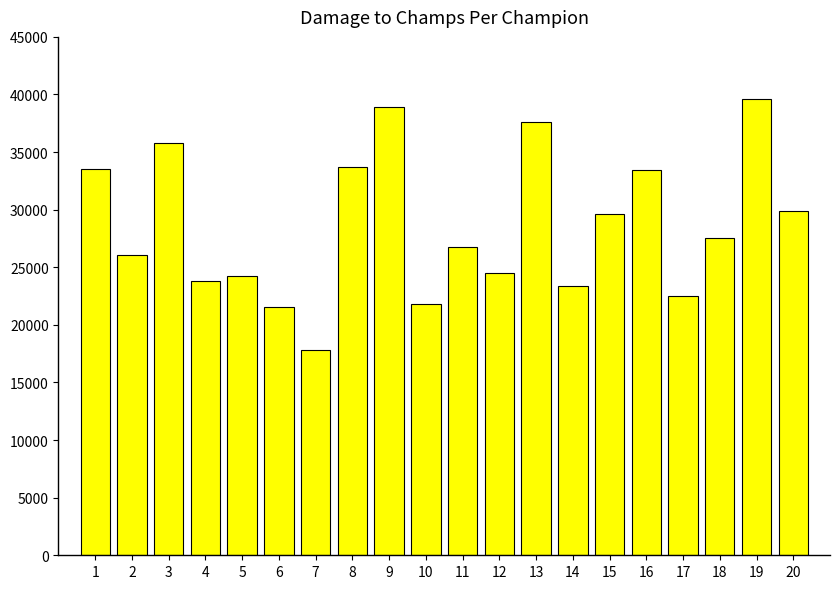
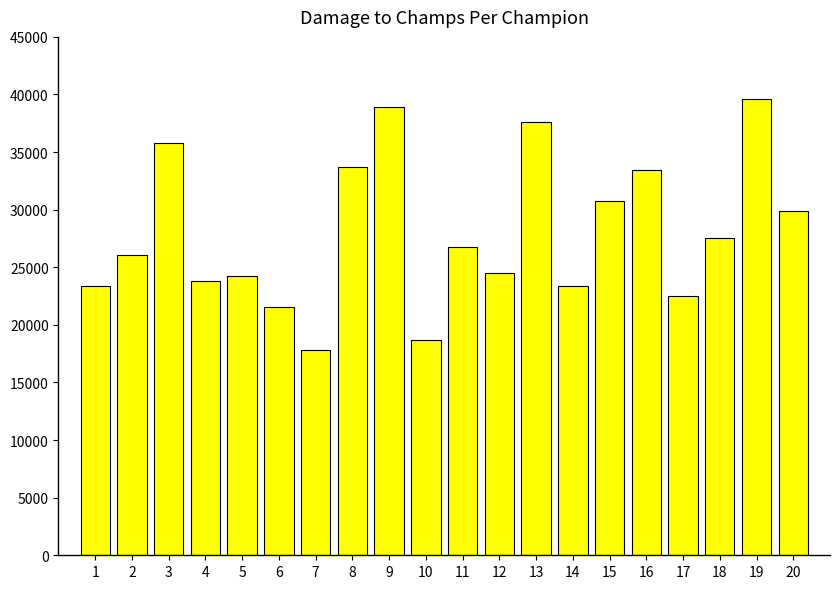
1: 33600 -> 23300
10: 21800 -> 18700
15: 29600 -> 30700
